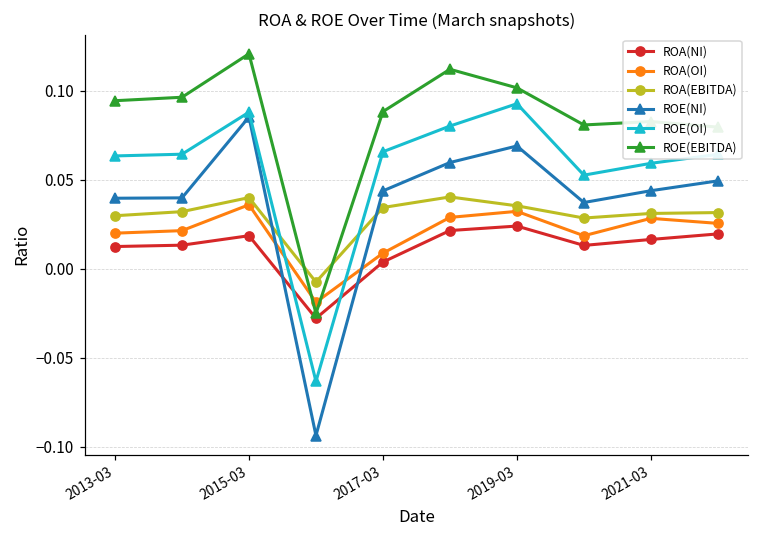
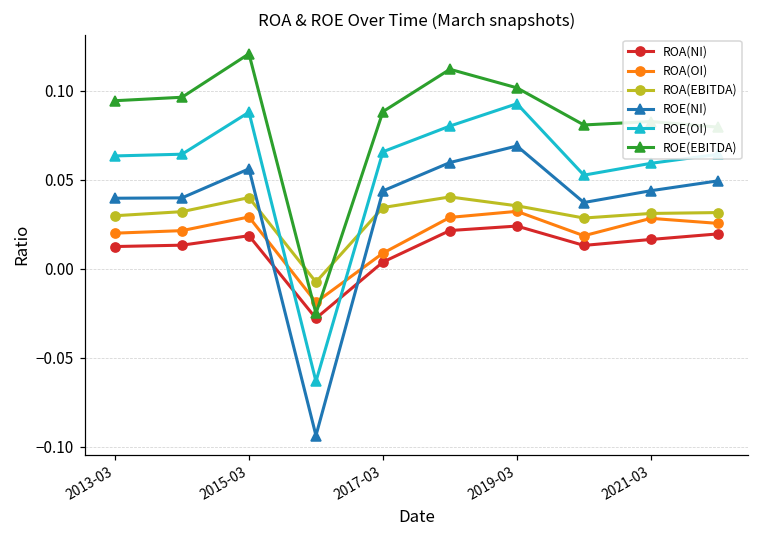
ROA(OI), 2015-03: 0.036 -> 0.029
ROE(NI), 2015-03: 0.085 -> 0.056
